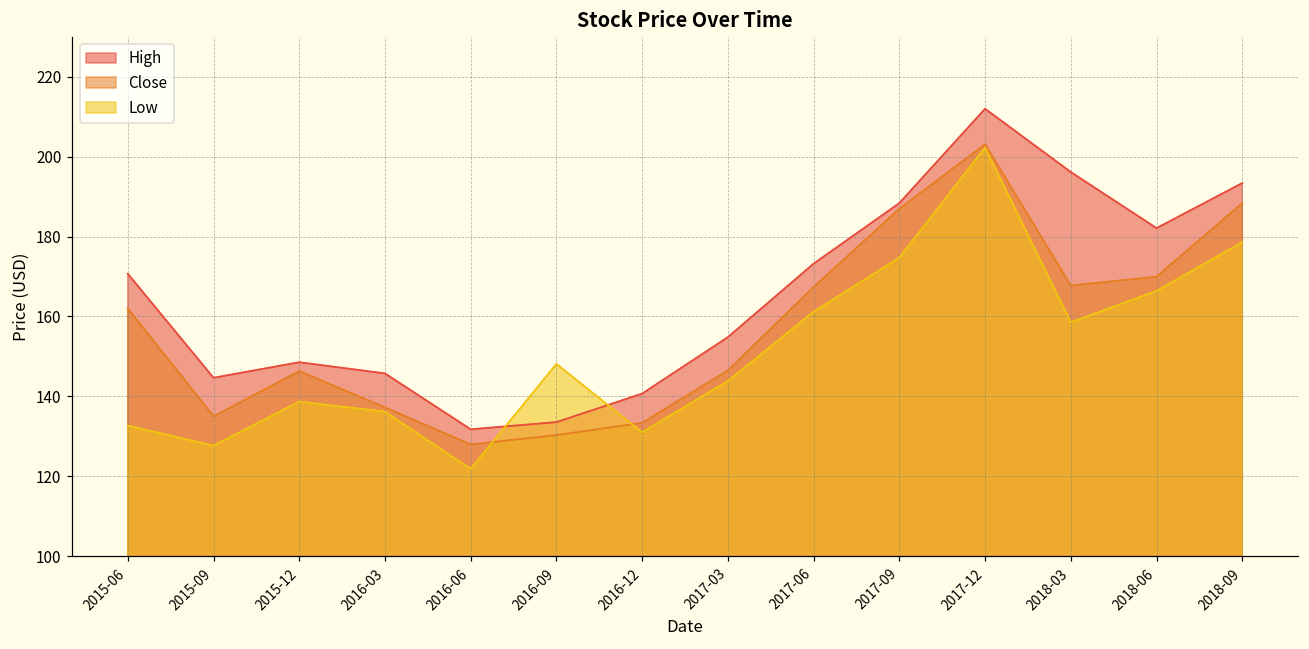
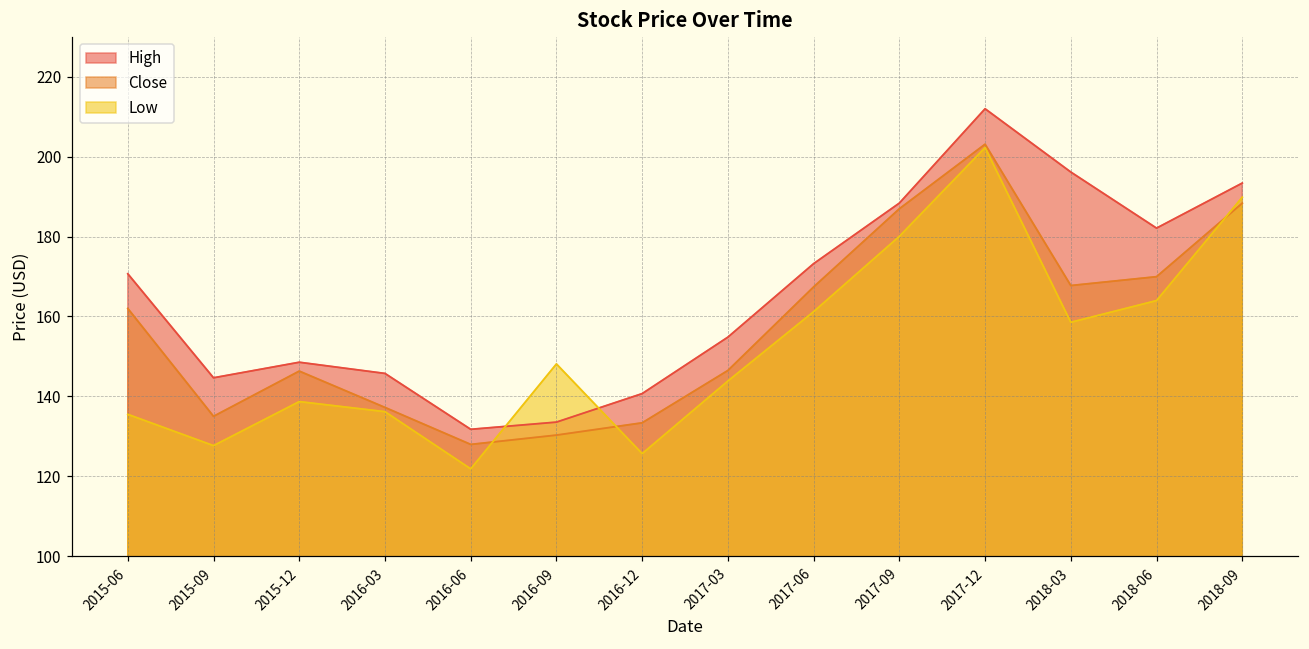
Low, 2015-06: 133 -> 136
Low, 2016-12: 131 -> 126
Low, 2017-09: 175 -> 180
Low, 2018-06: 166 -> 164
Low, 2018-09: 179 -> 190
